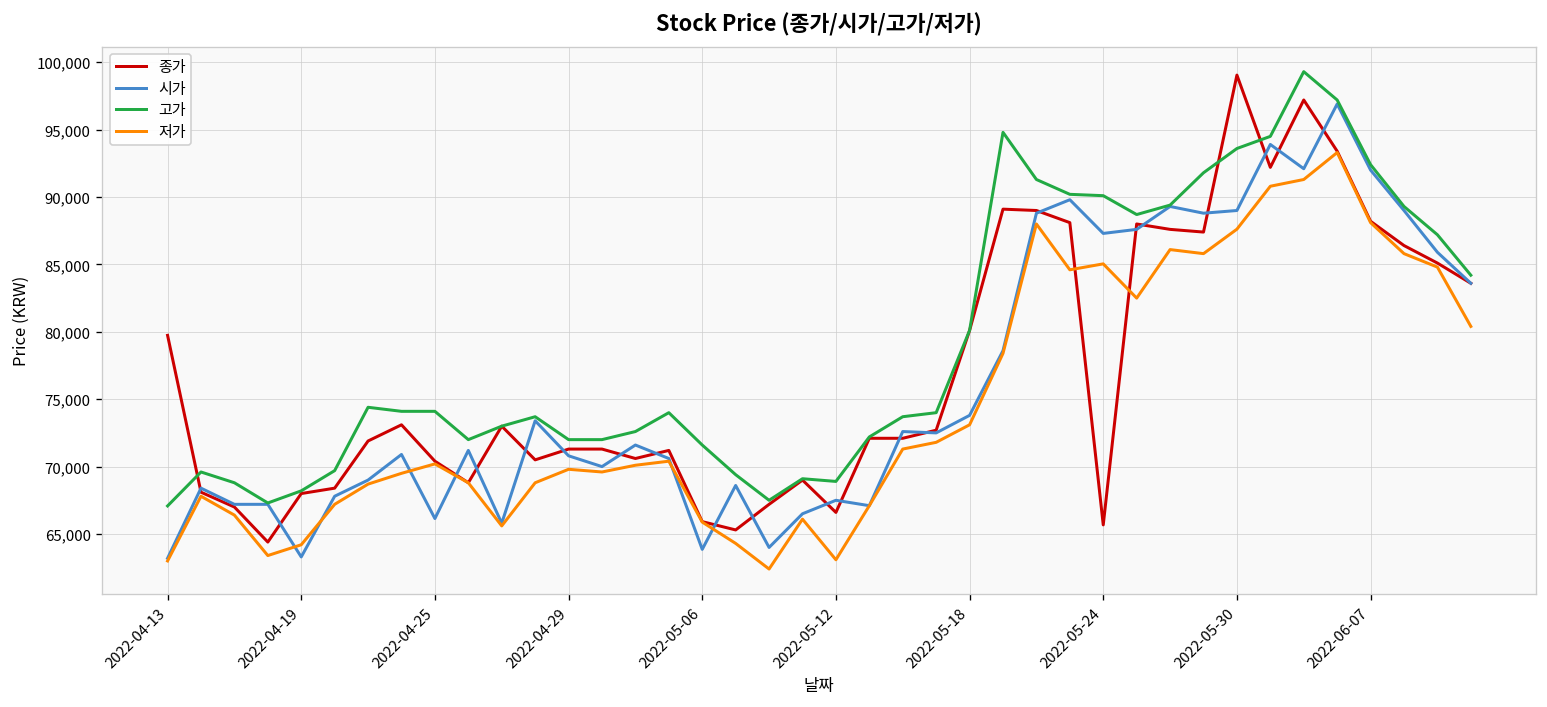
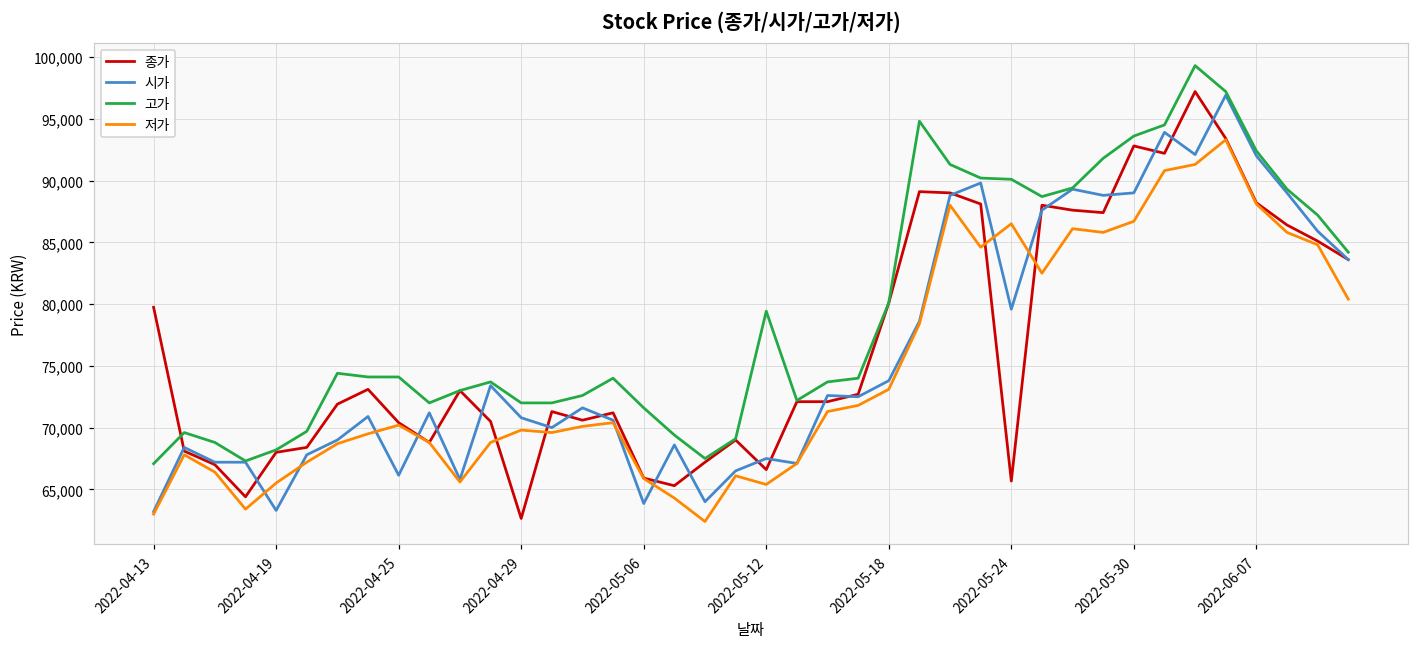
저가, 2022-04-19: 64,200 -> 65,500
종가, 2022-04-29: 71,300 -> 62,600
고가, 2022-05-12: 68,900 -> 79,400
저가, 2022-05-12: 63,100 -> 65,400
시가, 2022-05-24: 87,300 -> 79,600
저가, 2022-05-24: 85,000 -> 86,500
종가, 2022-05-30: 99,000 -> 92,800
저가, 2022-05-30: 87,600 -> 86,700
